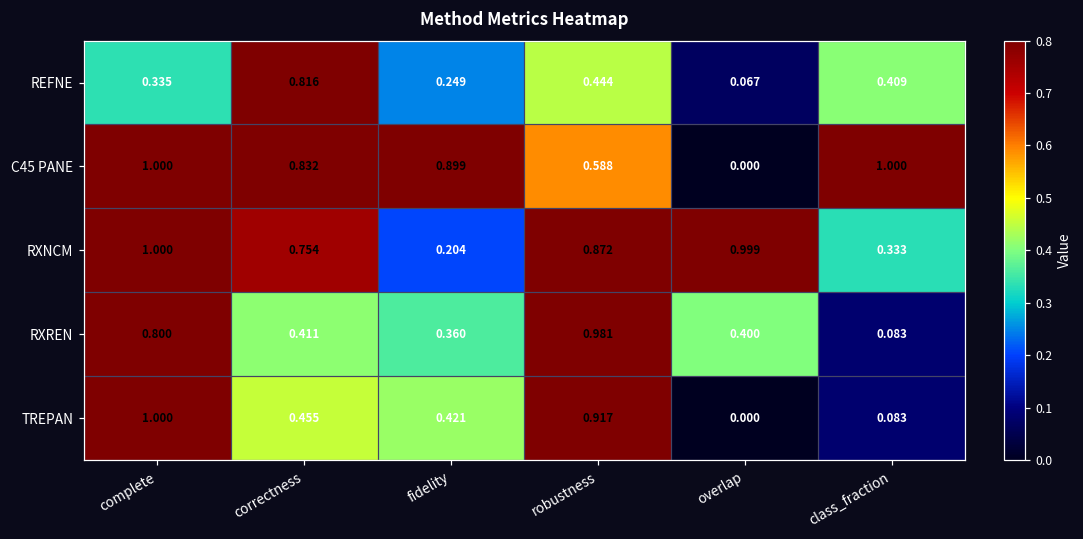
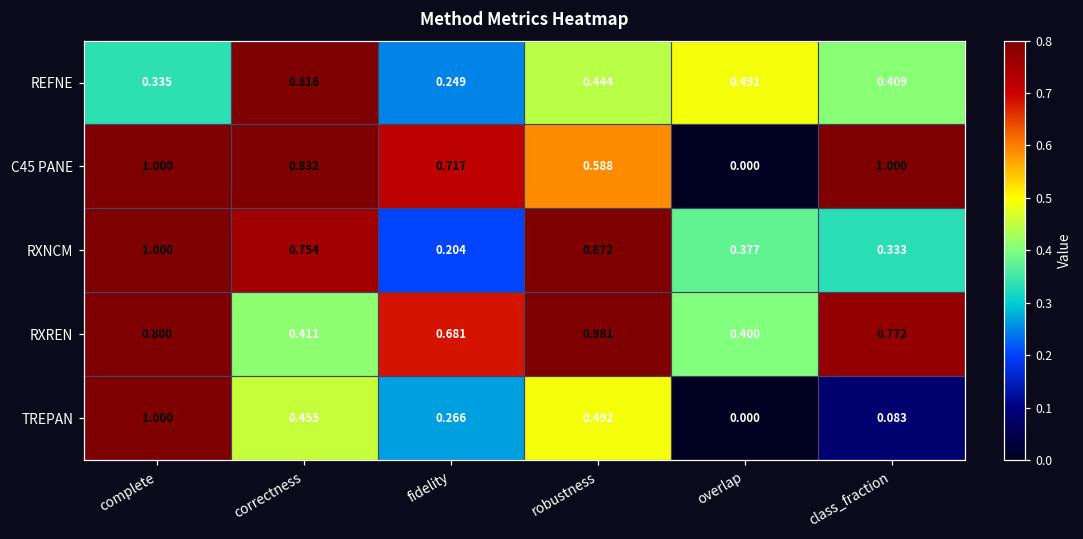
REFNE, overlap: 0.067 -> 0.491
C45 PANE, fidelity: 0.899 -> 0.717
RXNCM, overlap: 0.999 -> 0.377
RXREN, fidelity: 0.360 -> 0.681
RXREN, class_fraction: 0.083 -> 0.772
TREPAN, fidelity: 0.421 -> 0.266
TREPAN, robustness: 0.917 -> 0.492
